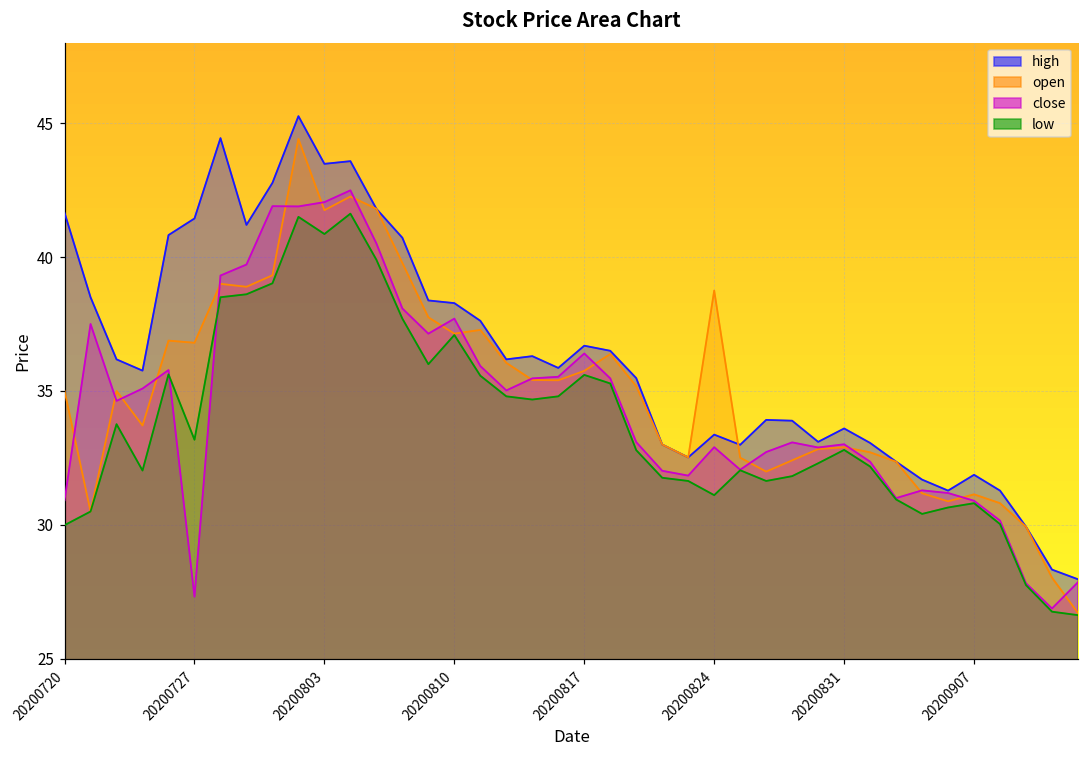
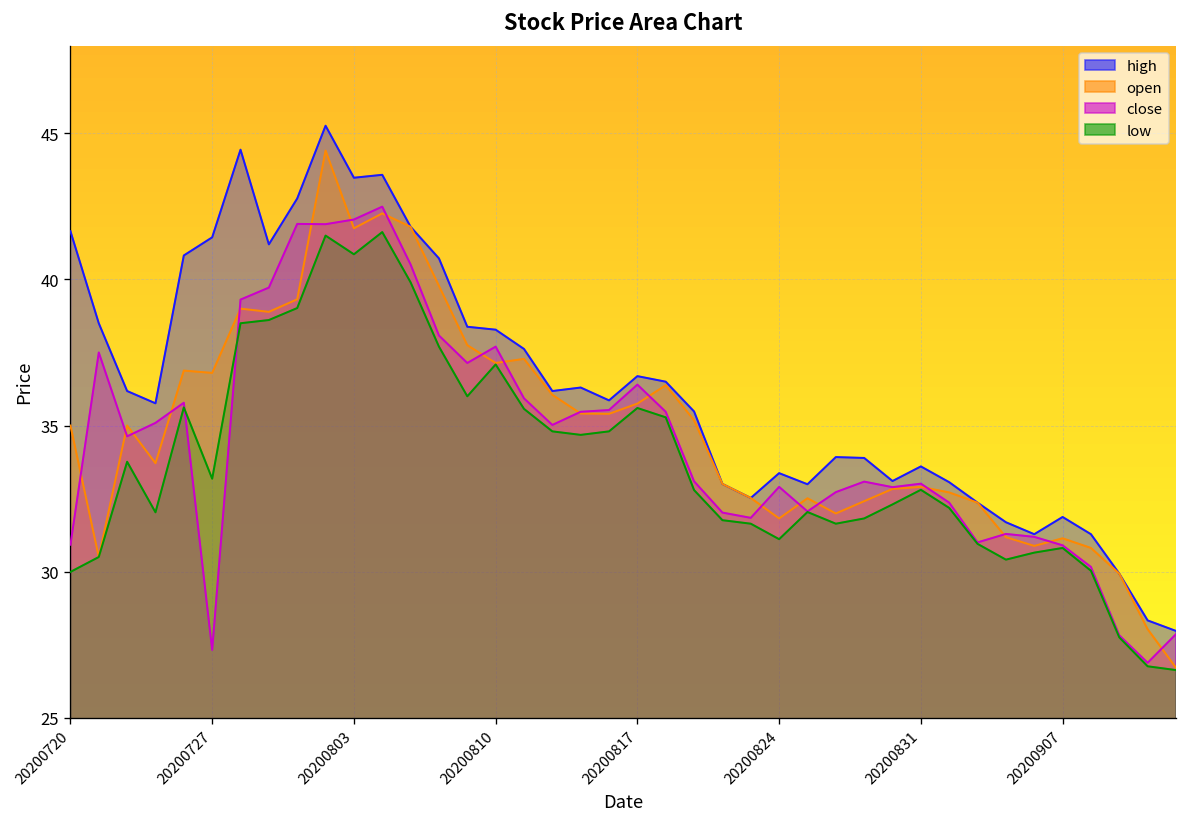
open, 20200824: 38.8 -> 31.8
